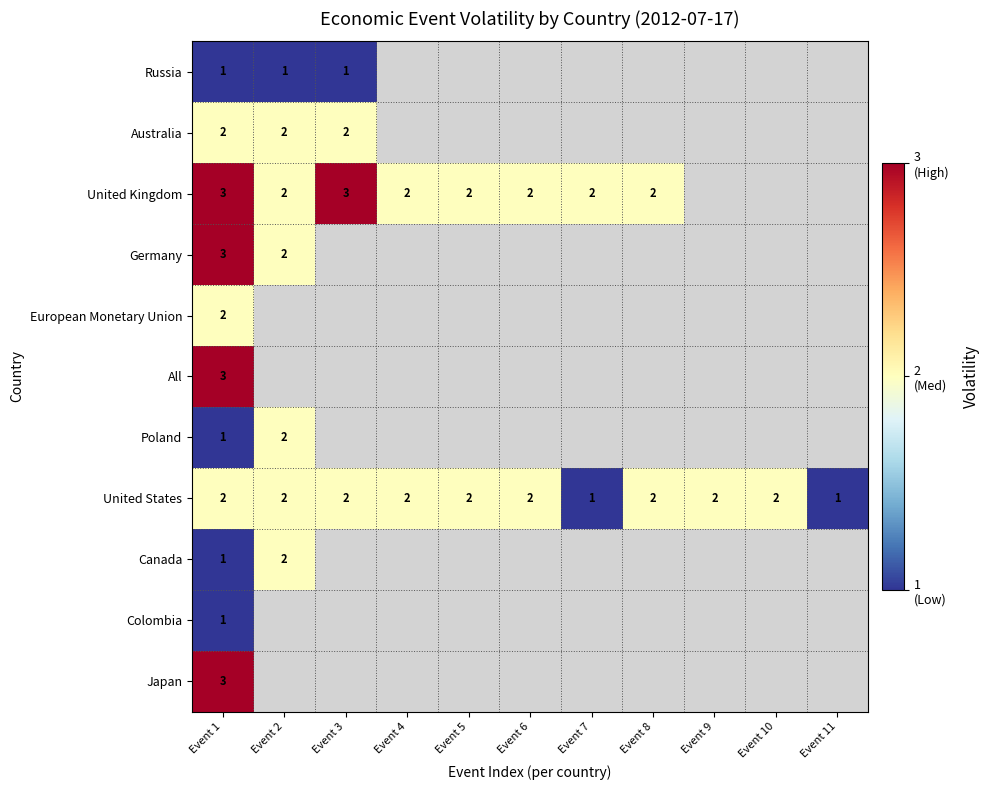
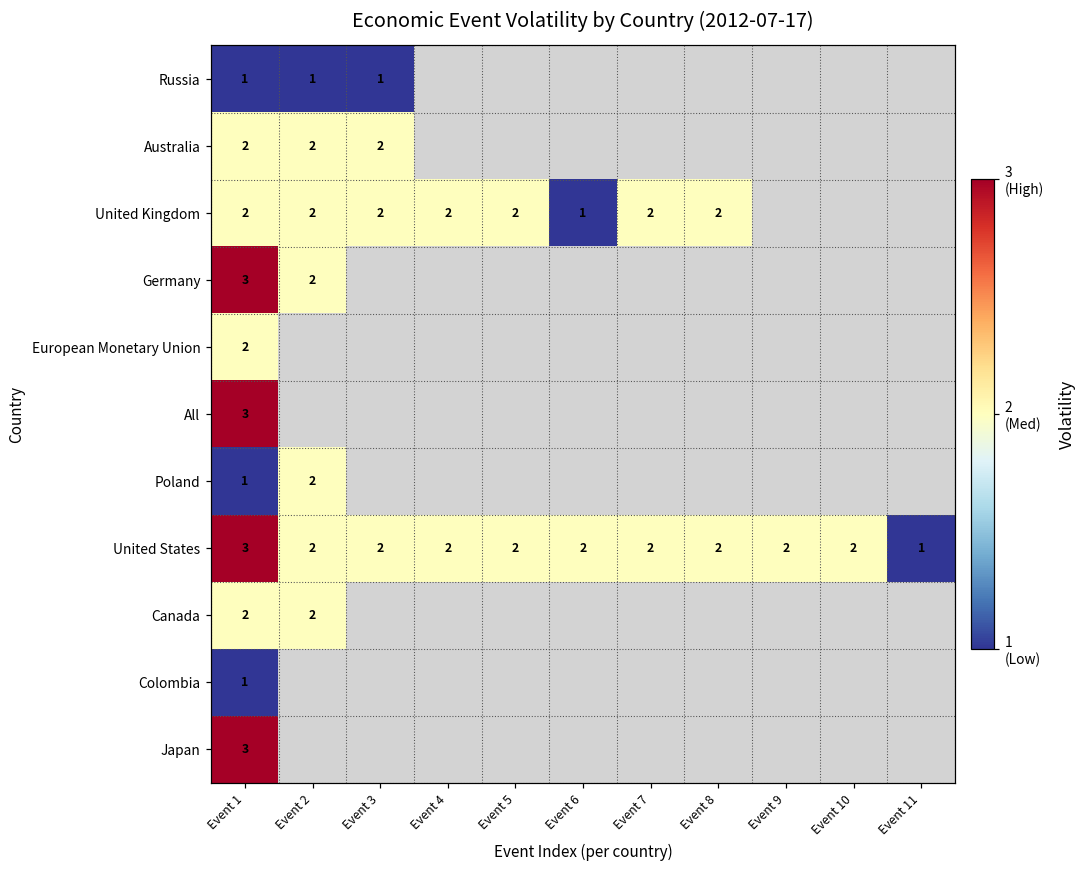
United Kingdom, Event 1: 3 -> 2
United Kingdom, Event 3: 3 -> 2
United Kingdom, Event 6: 2 -> 1
United States, Event 1: 2 -> 3
United States, Event 7: 1 -> 2
Canada, Event 1: 1 -> 2
